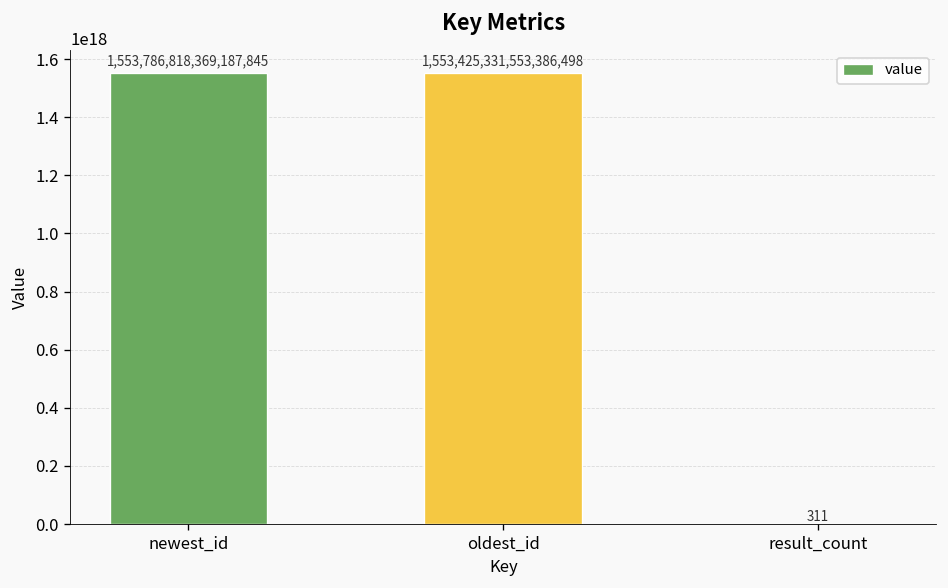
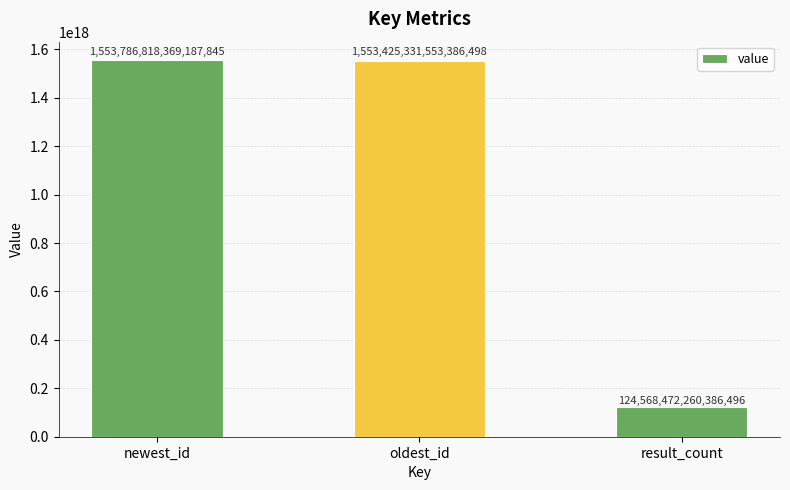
result_count: 311 -> 124,568,472,260,386,496
